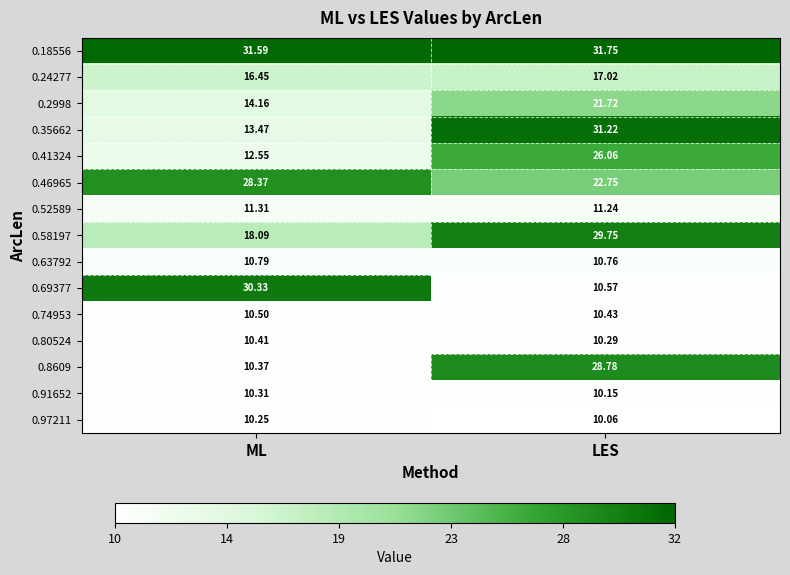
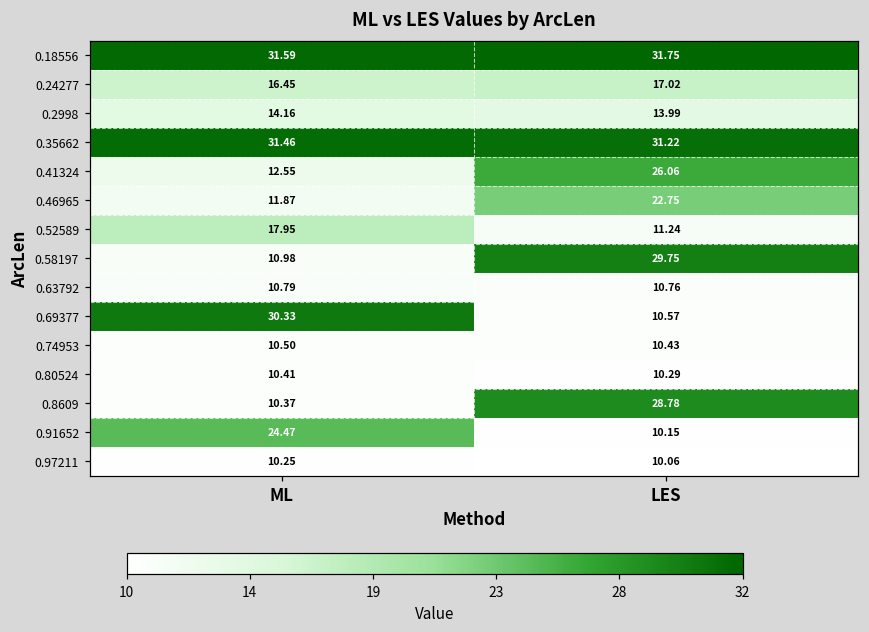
0.2998, LES: 21.72 -> 13.99
0.35662, ML: 13.47 -> 31.46
0.46965, ML: 28.37 -> 11.87
0.52589, ML: 11.31 -> 17.95
0.58197, ML: 18.09 -> 10.98
0.91652, ML: 10.31 -> 24.47
